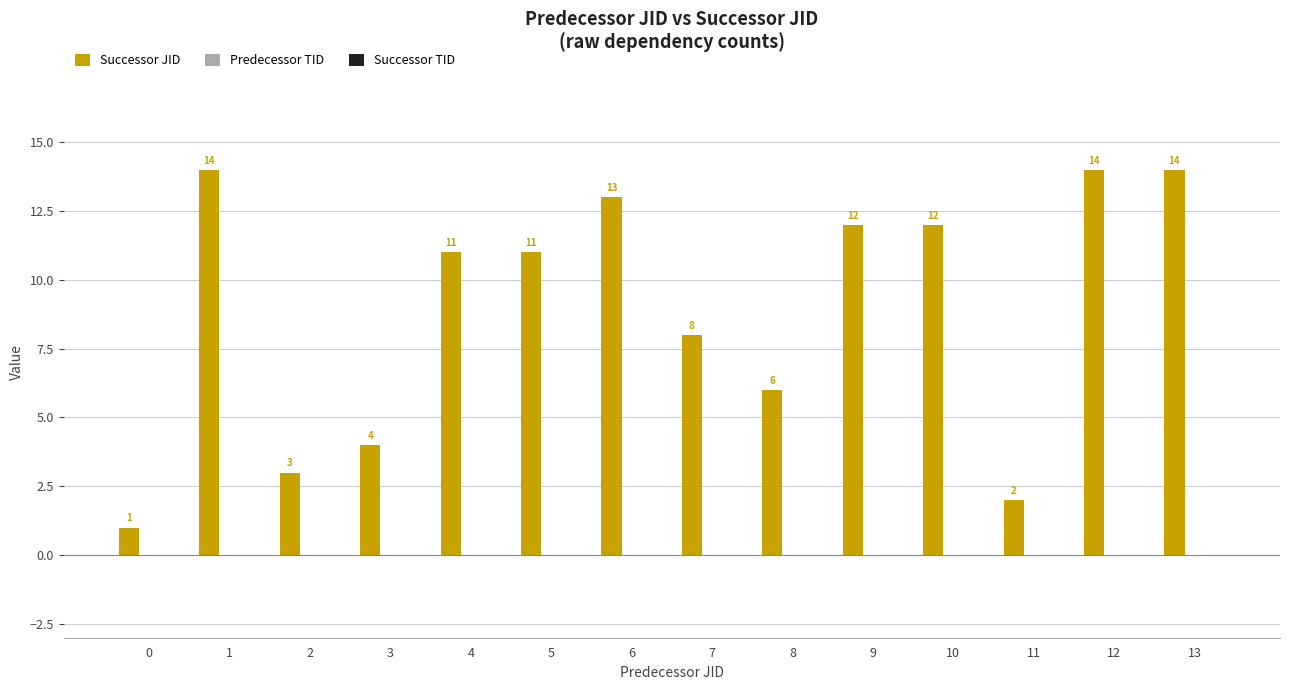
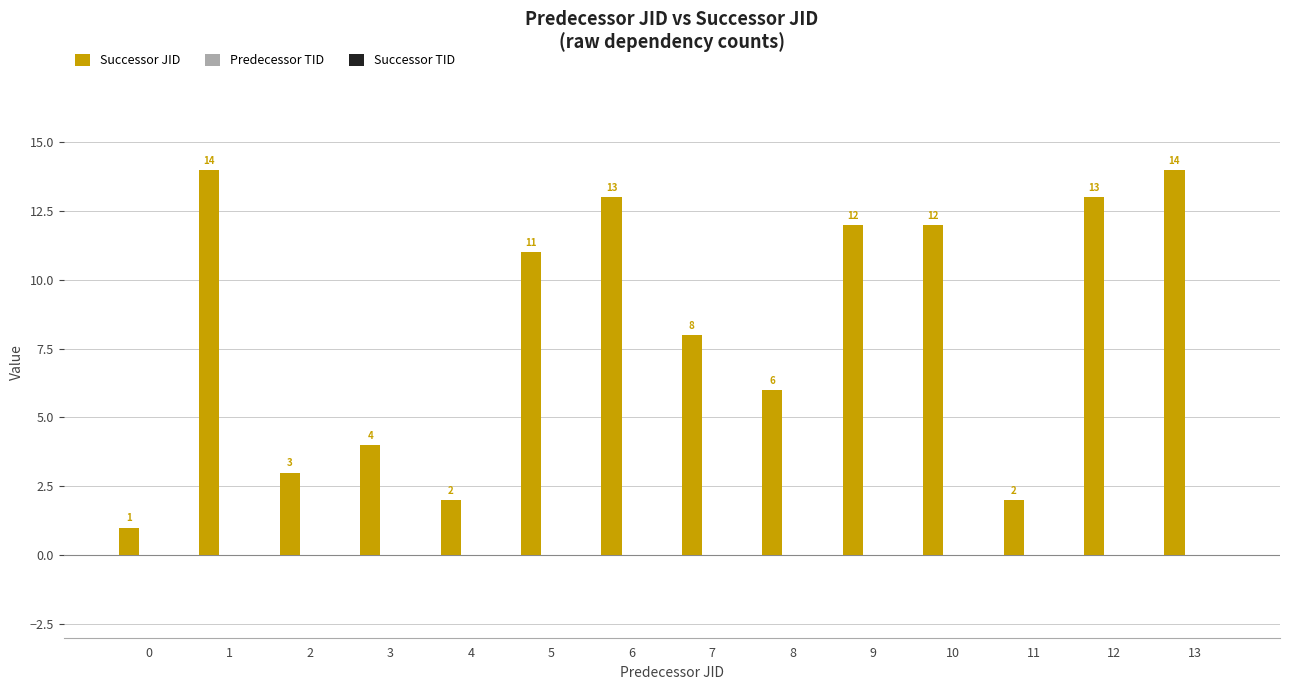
Successor JID, 4: 11 -> 2
Successor JID, 12: 14 -> 13
